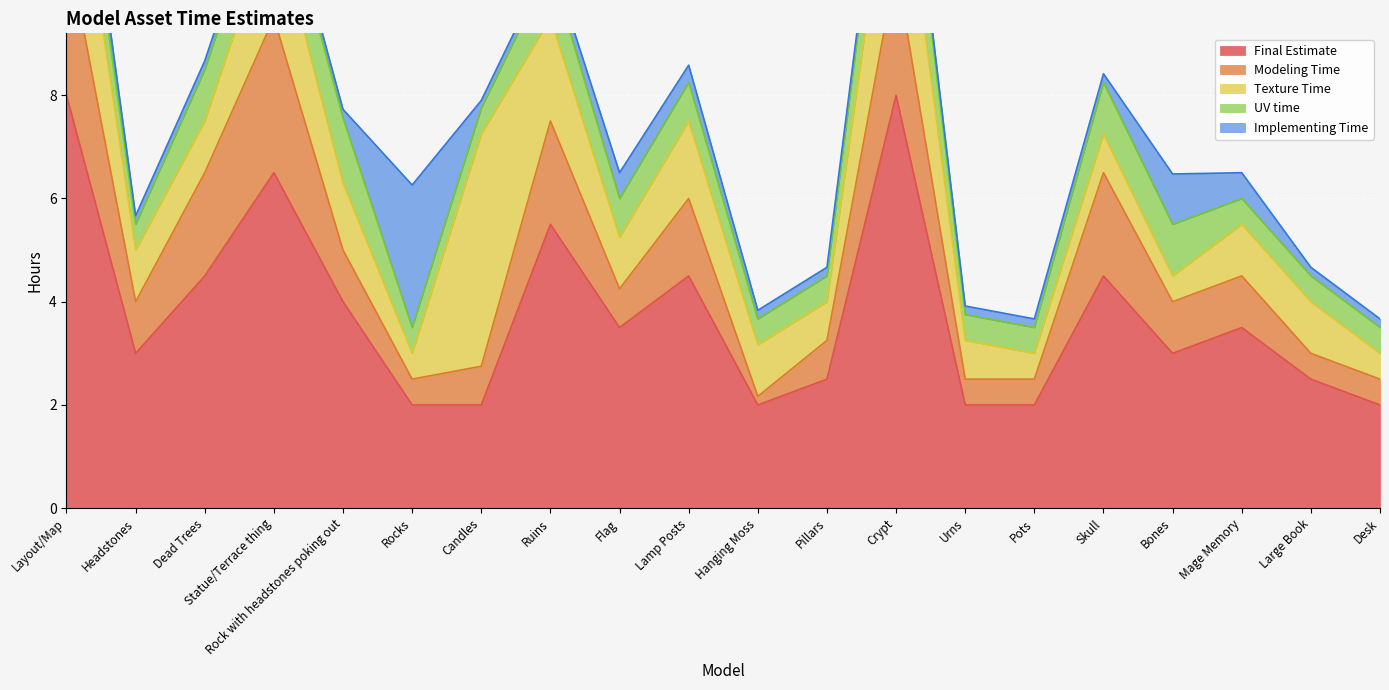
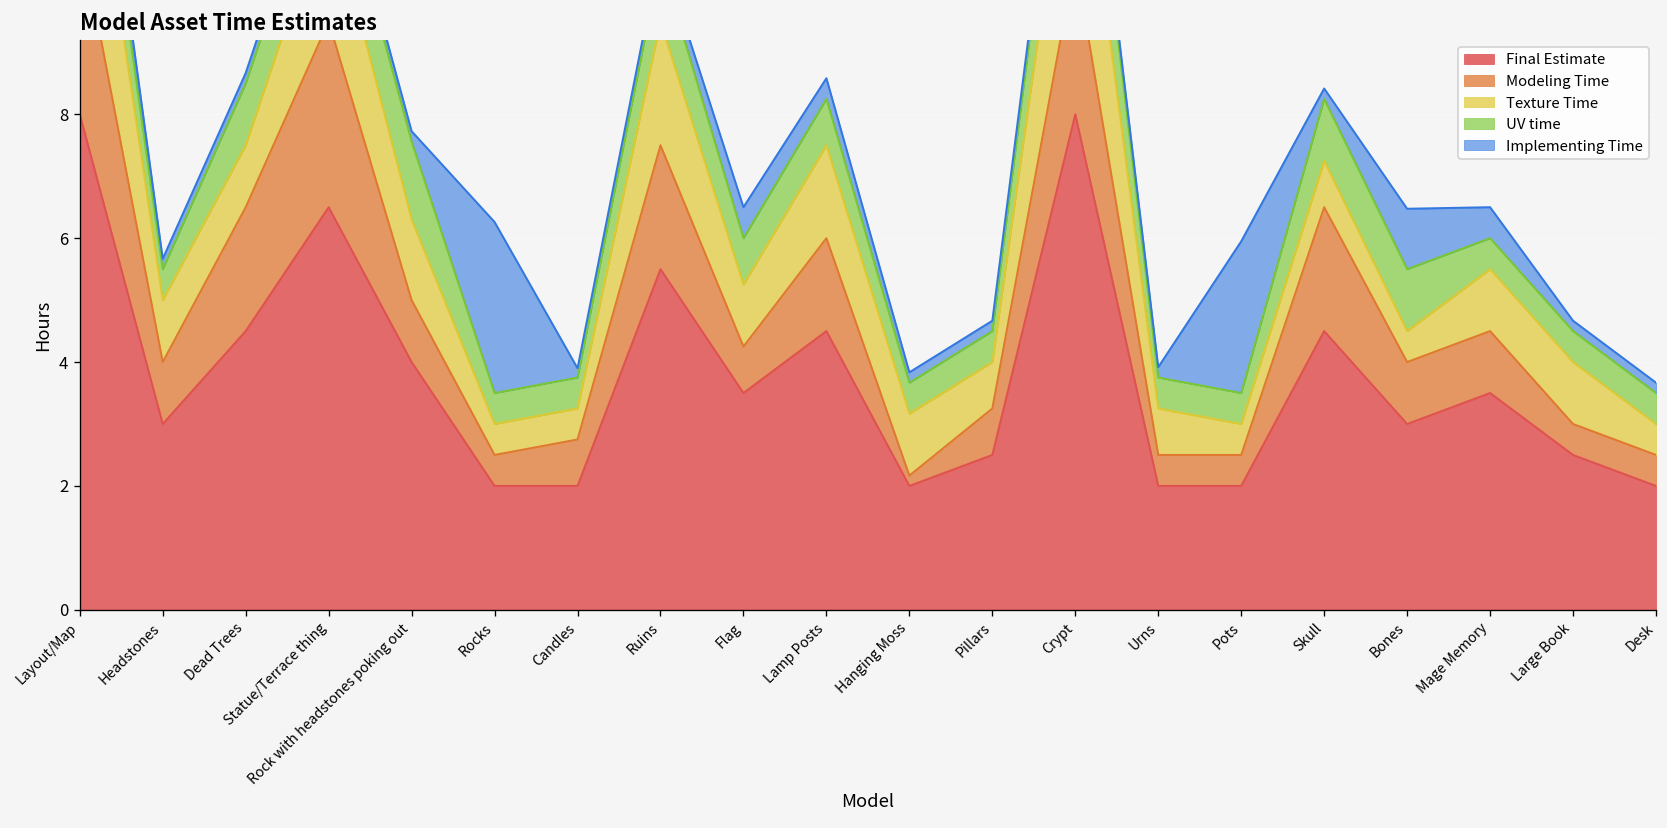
Texture Time, Candles: 4.5 -> 0.5
Implementing Time, Pots: 0.2 -> 2.4
